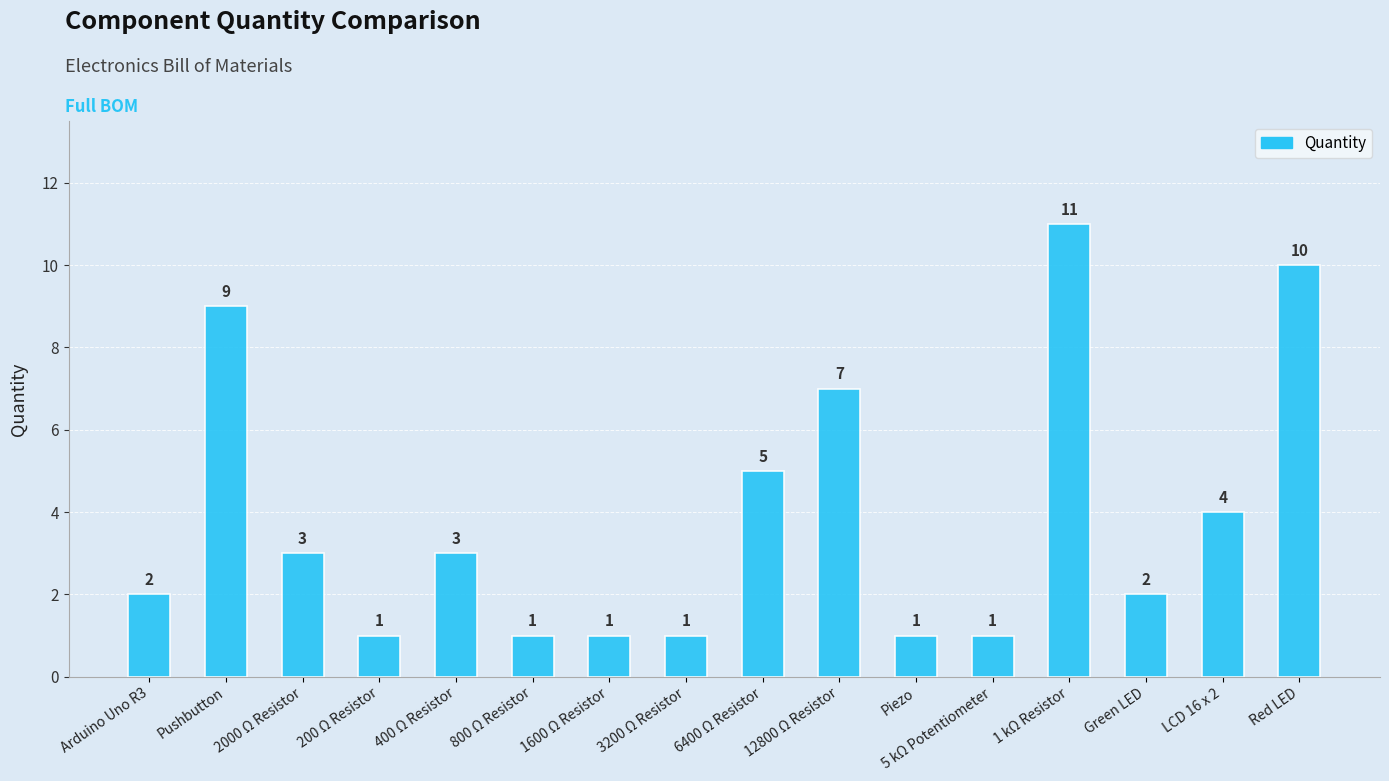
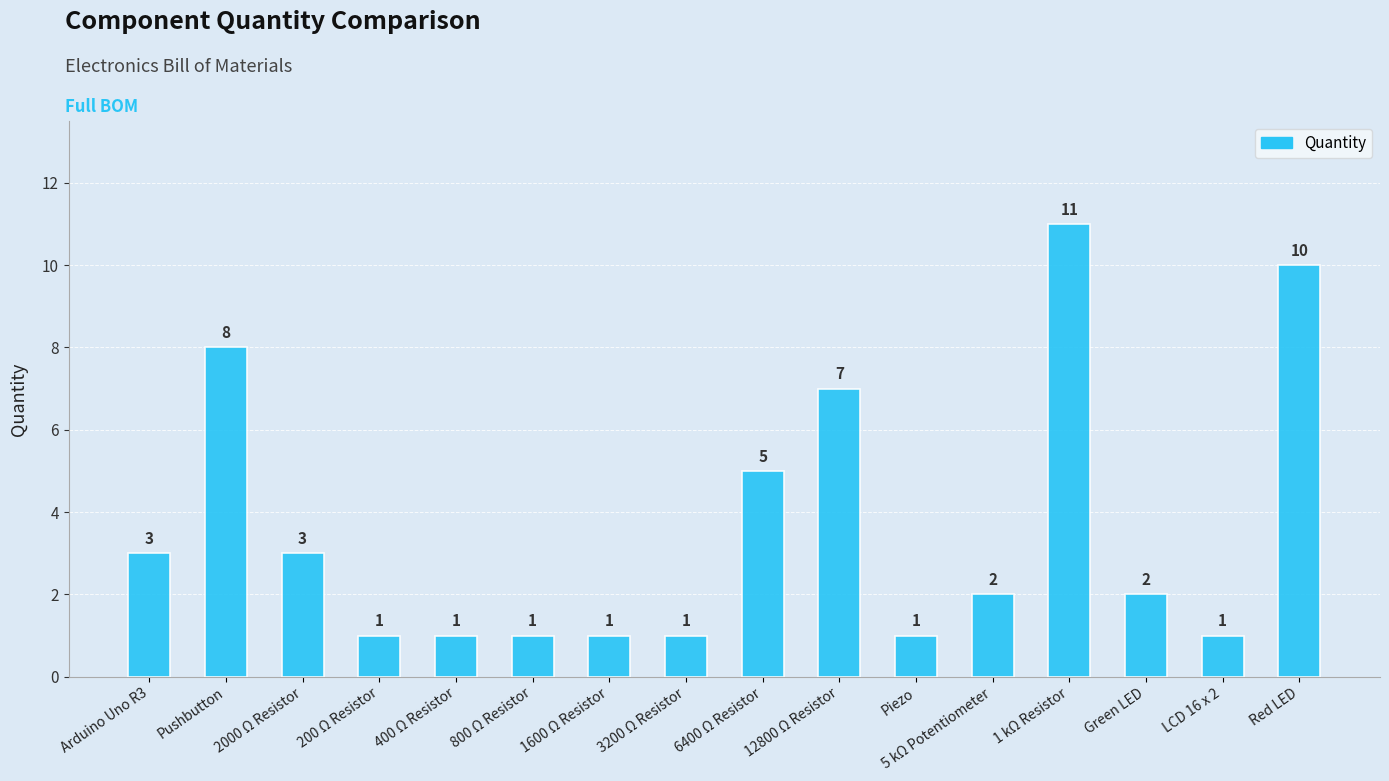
Arduino Uno R3: 2 -> 3
Pushbutton: 9 -> 8
400 Ω Resistor: 3 -> 1
5 kΩ Potentiometer: 1 -> 2
LCD 16 x 2: 4 -> 1
